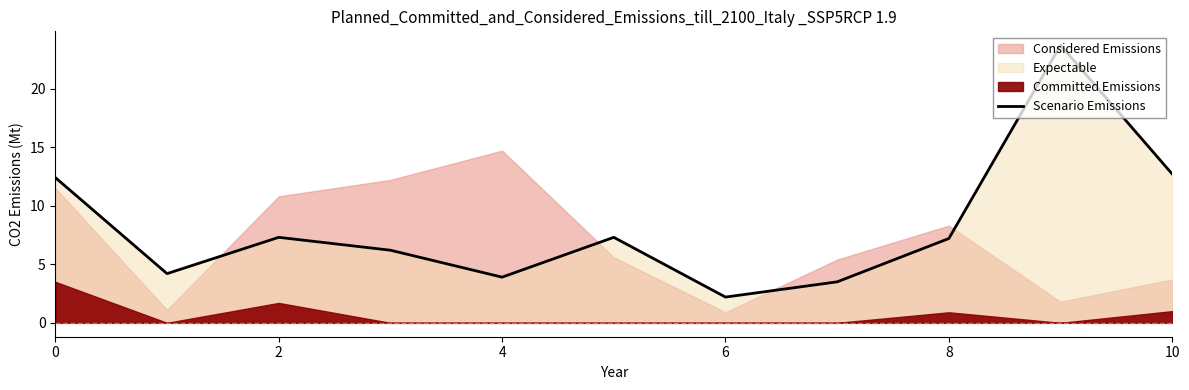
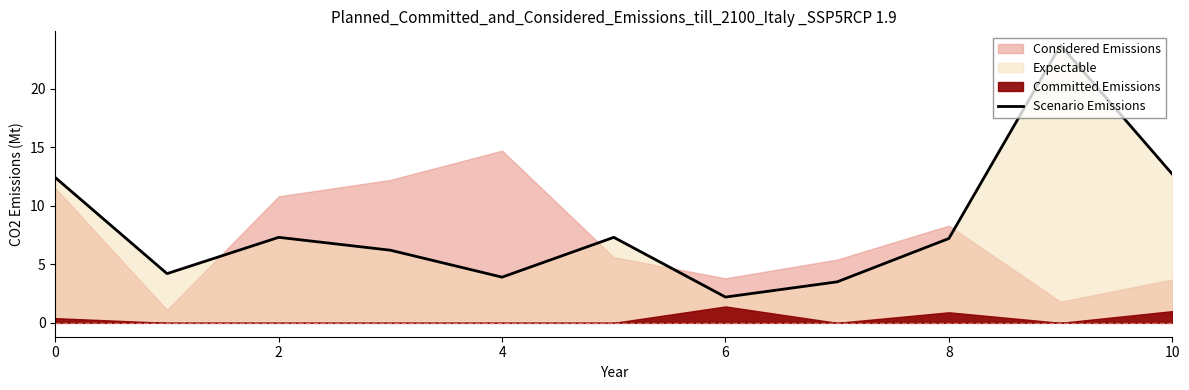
Committed Emissions, 0: 3.5 -> 0.4
Committed Emissions, 2: 1.7 -> 0.0
Considered Emissions, 6: 0.9 -> 3.8
Committed Emissions, 6: 0.0 -> 1.4
